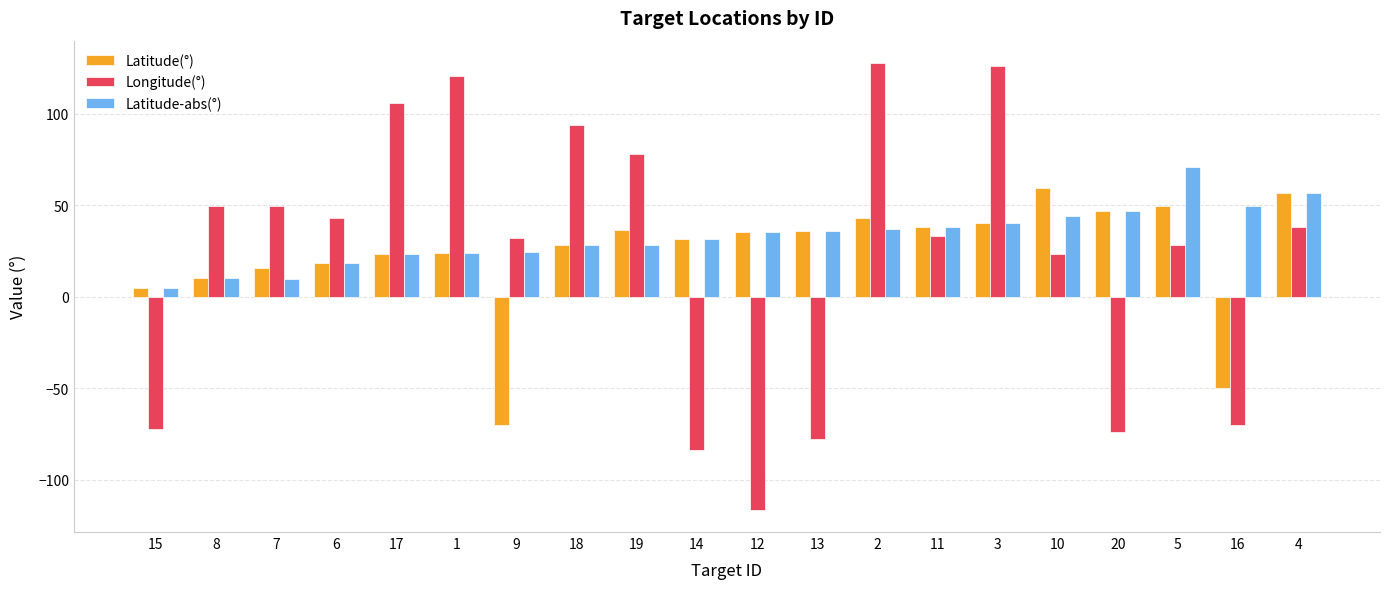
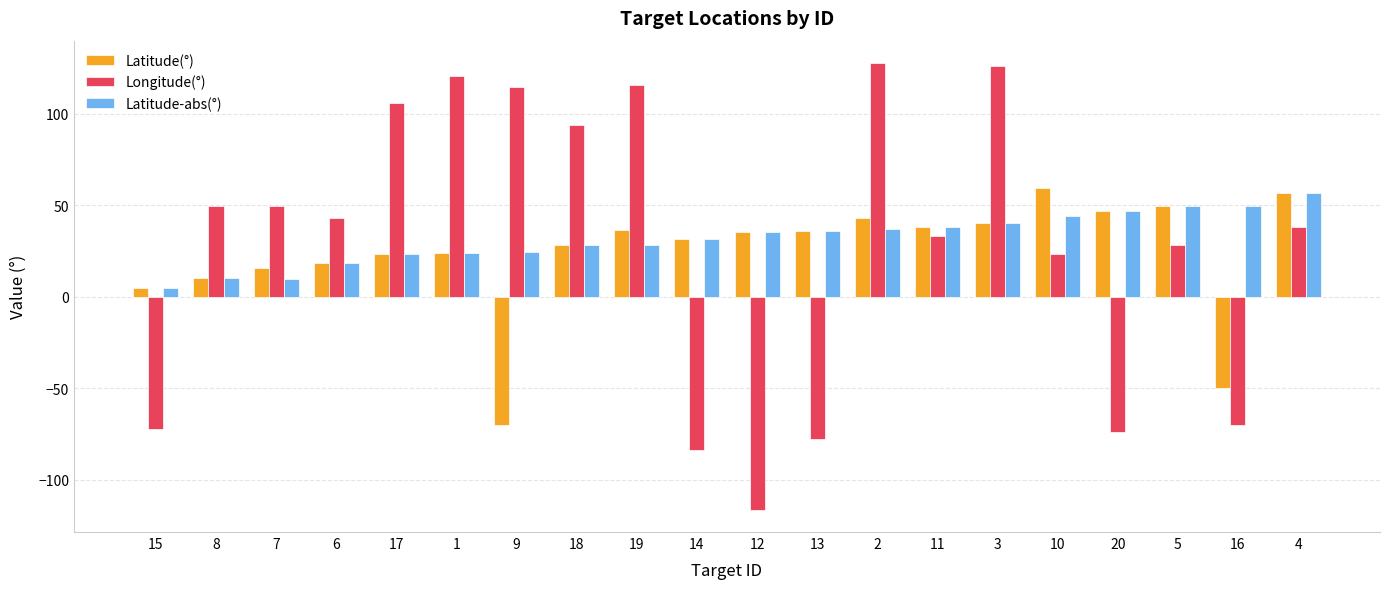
Longitude(°), 9: 32 -> 115
Longitude(°), 19: 78 -> 116
Latitude-abs(°), 5: 71 -> 49
